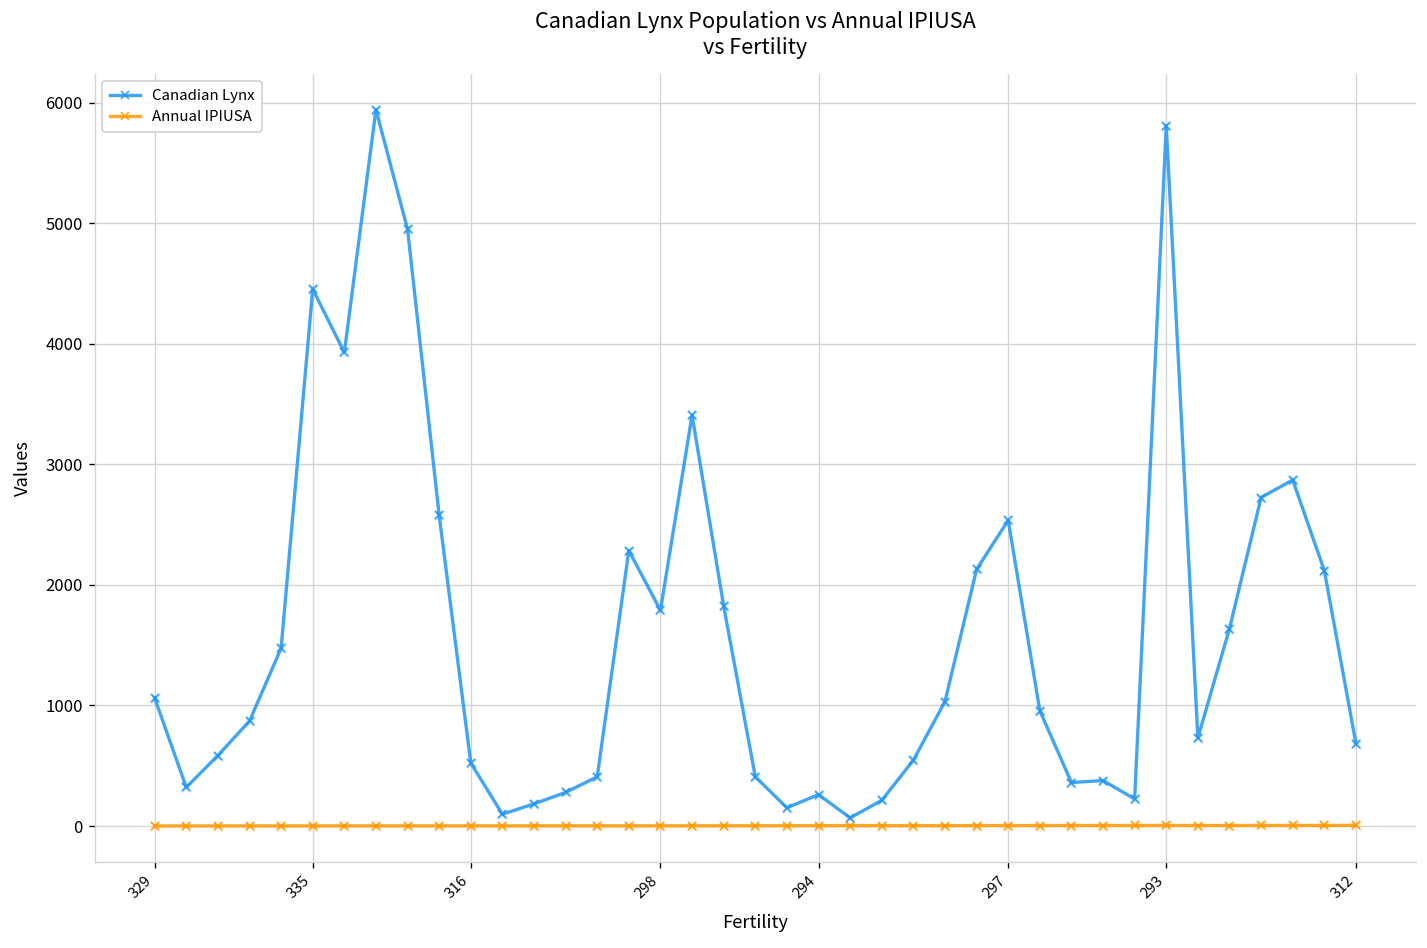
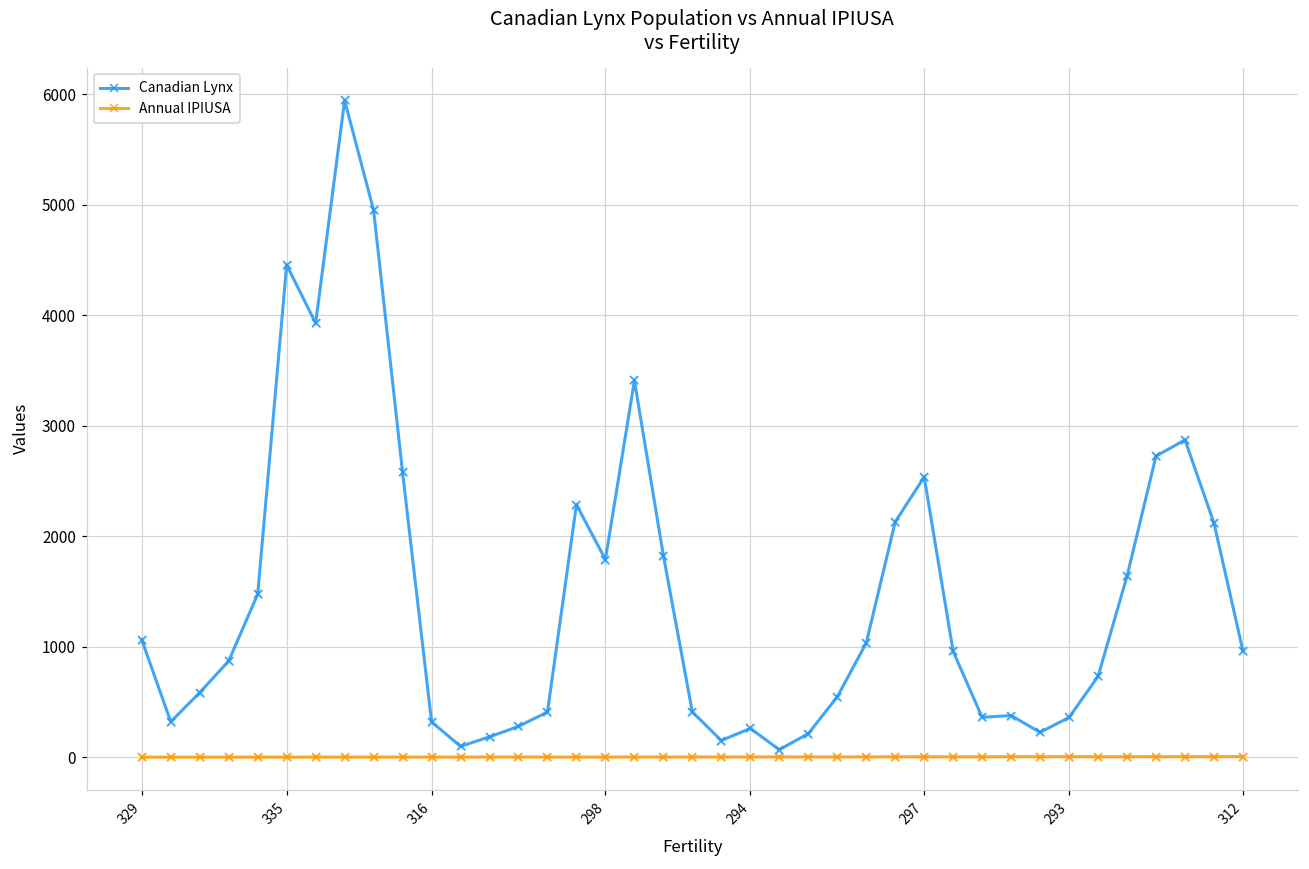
Canadian Lynx, 316: 520 -> 320
Canadian Lynx, 293: 5810 -> 360
Canadian Lynx, 312: 680 -> 960
